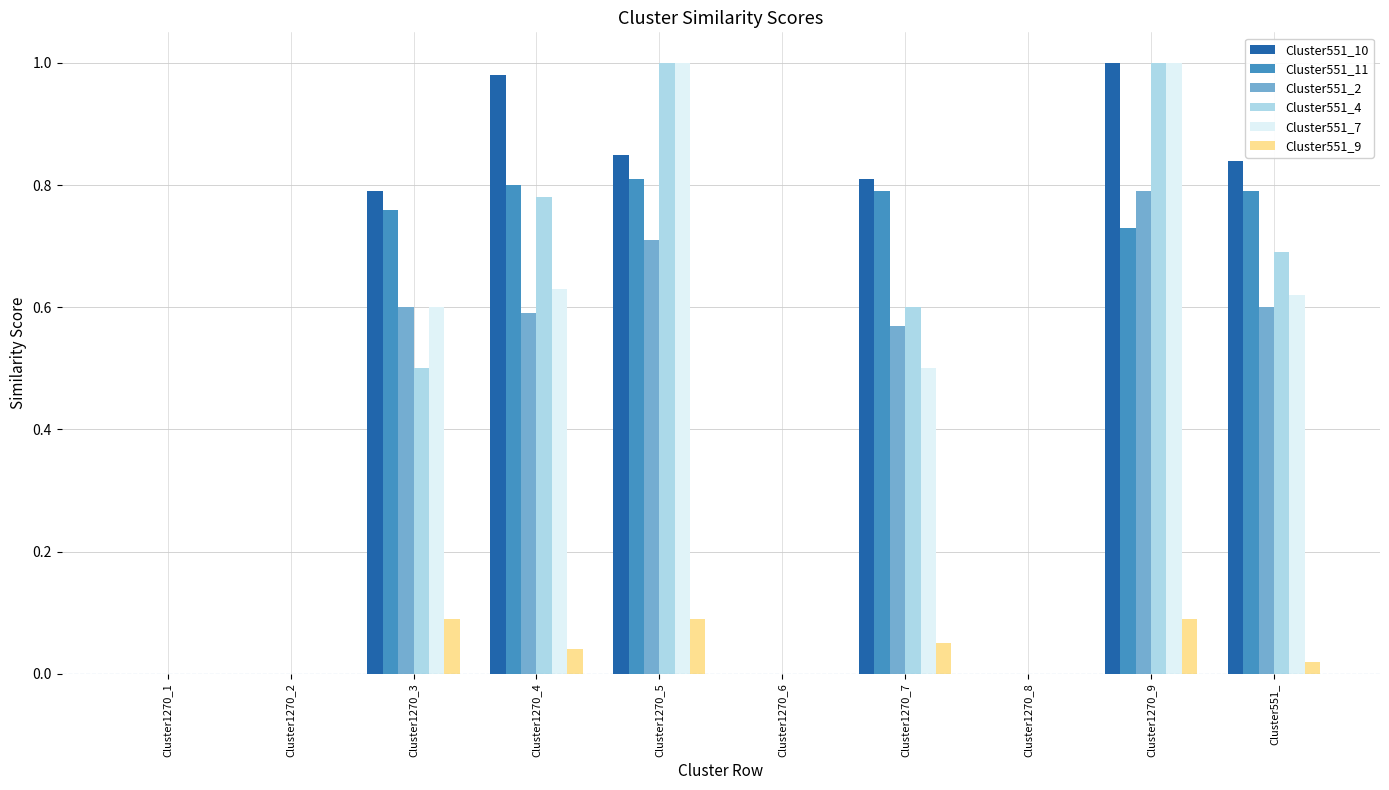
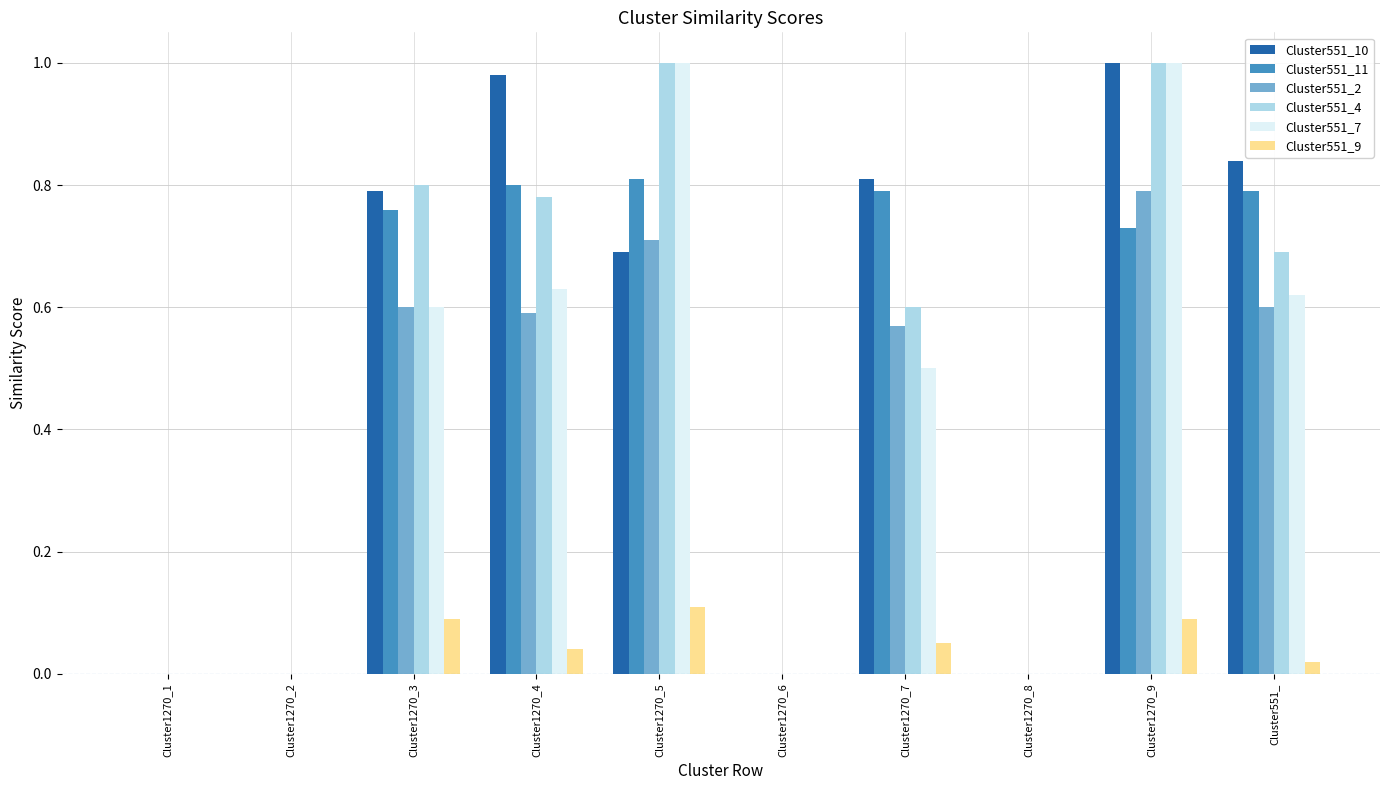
Cluster551_4, Cluster1270_3: 0.5 -> 0.8
Cluster551_10, Cluster1270_5: 0.85 -> 0.69
Cluster551_9, Cluster1270_5: 0.09 -> 0.11
